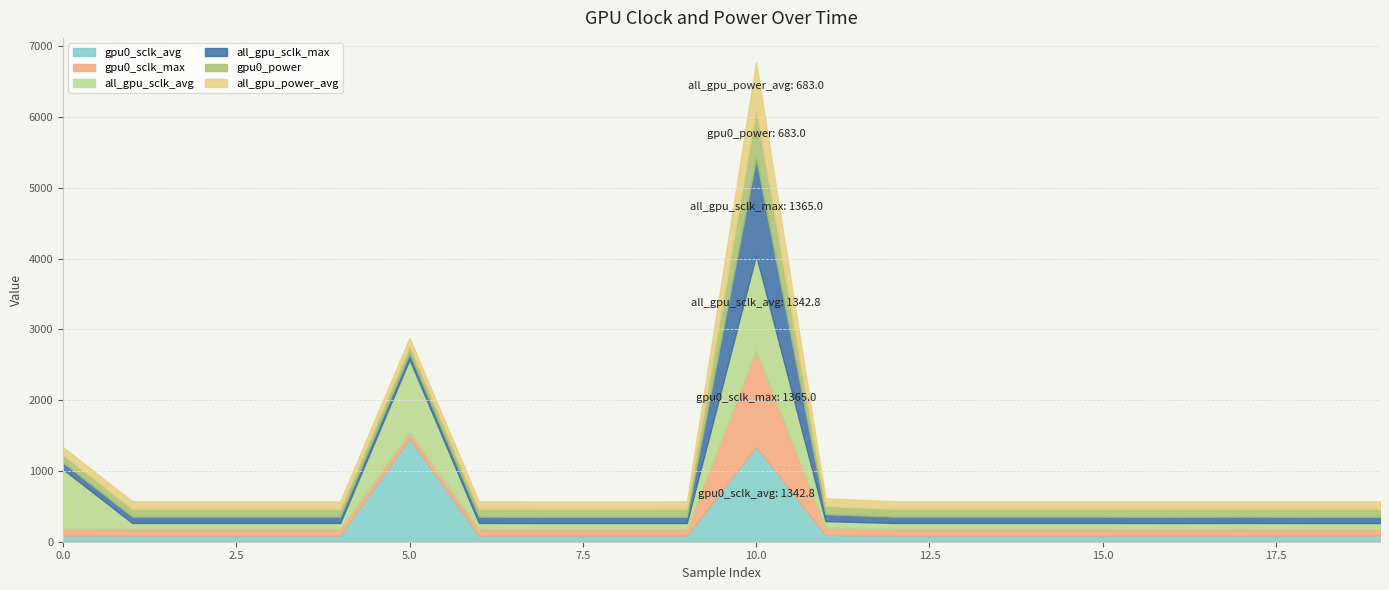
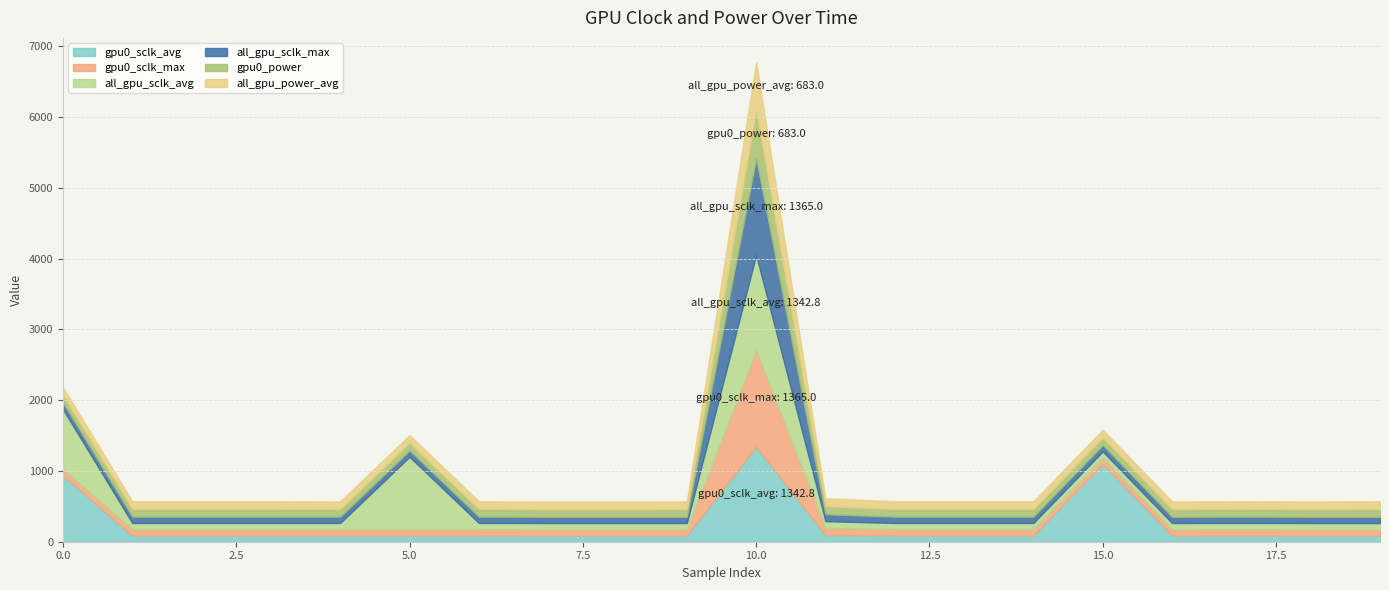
gpu0_sclk_avg, 0.0: 100 -> 900
gpu0_sclk_avg, 5.0: 1500 -> 100
gpu0_sclk_avg, 15.0: 100 -> 1100
